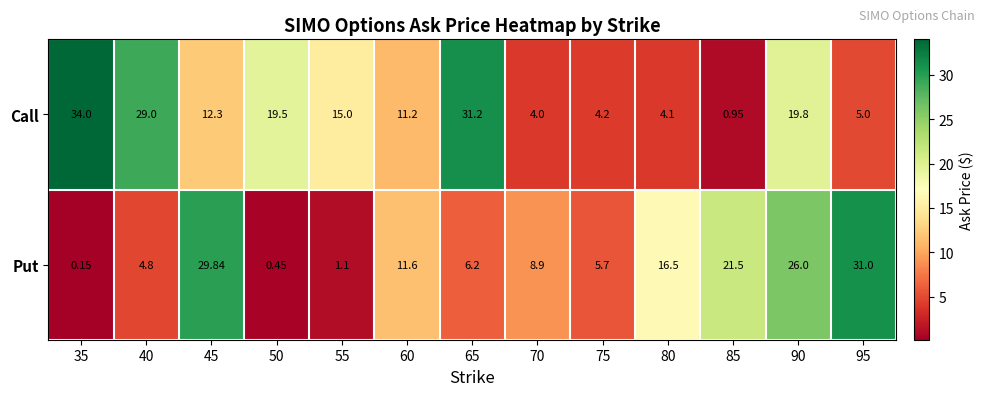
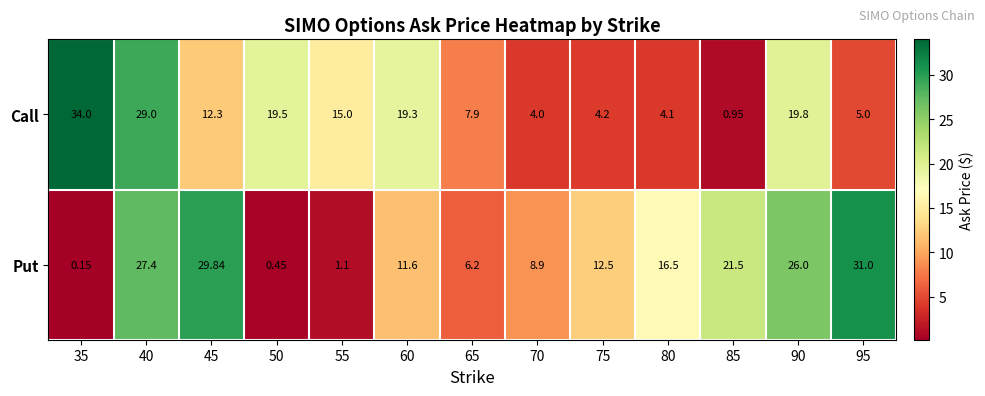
Call, 60: 11.2 -> 19.3
Call, 65: 31.2 -> 7.9
Put, 40: 4.8 -> 27.4
Put, 75: 5.7 -> 12.5
